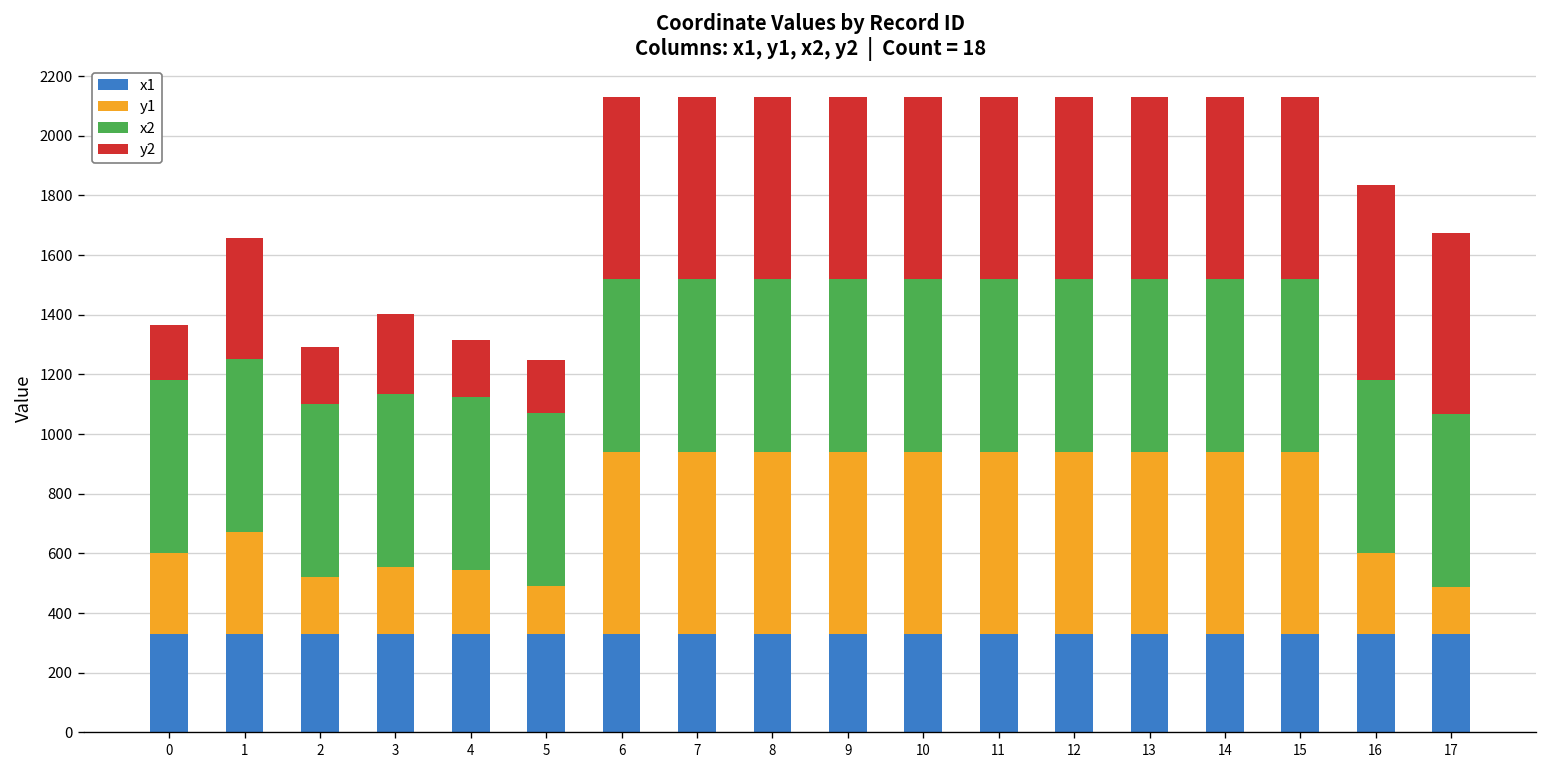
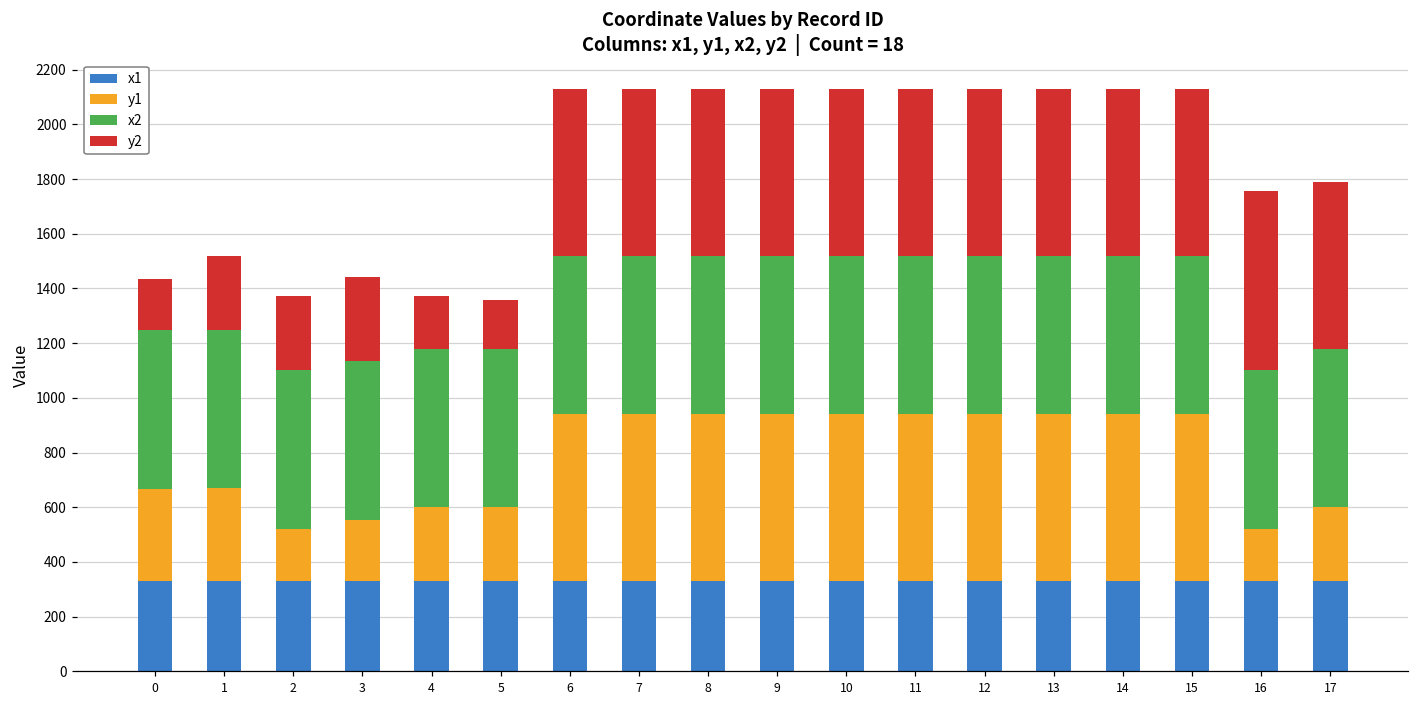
y1, 0: 270 -> 340
y2, 1: 410 -> 270
y2, 2: 190 -> 270
y2, 3: 270 -> 310
y1, 4: 210 -> 270
y1, 5: 160 -> 270
y1, 16: 270 -> 190
y1, 17: 160 -> 270
